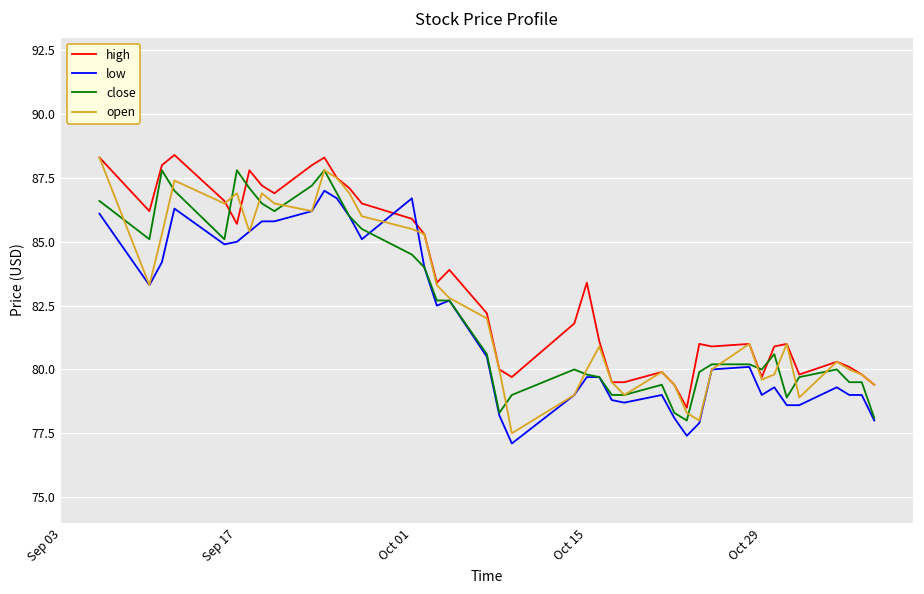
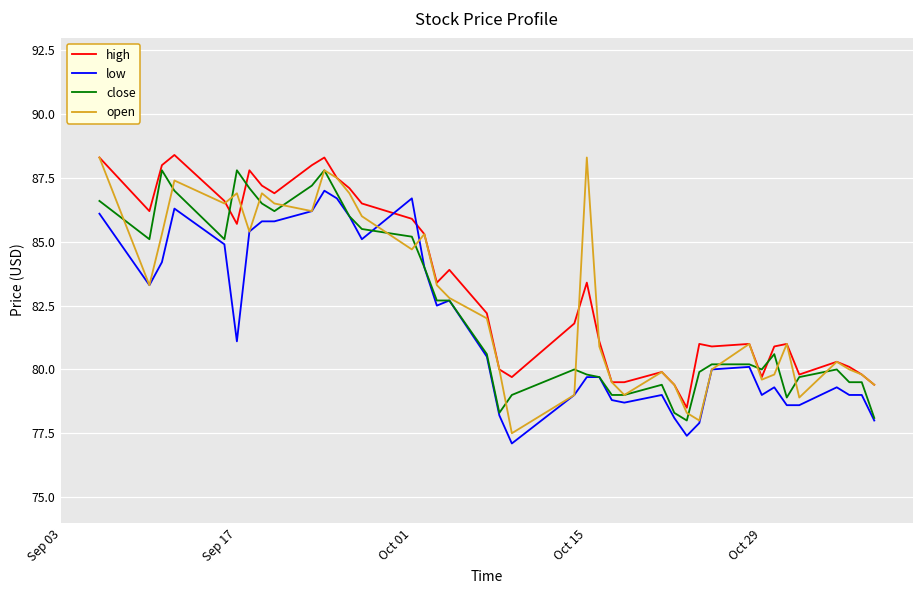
low, Sep 17: 85.0 -> 81.1
close, Oct 01: 84.5 -> 85.2
open, Oct 01: 85.5 -> 84.7
open, Oct 15: 80.0 -> 88.3
